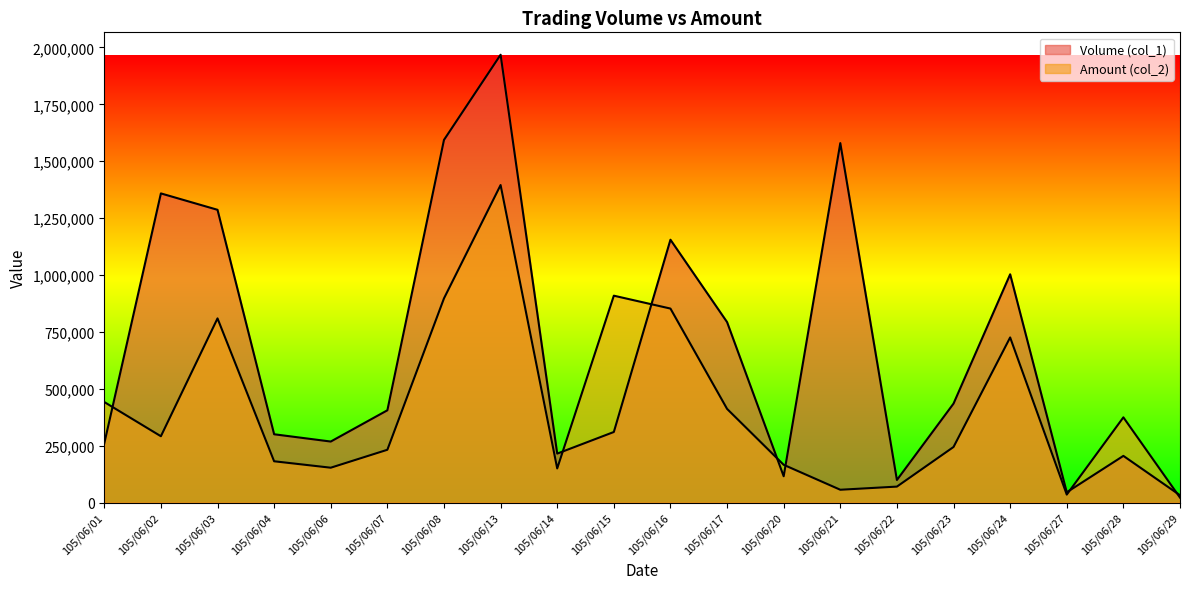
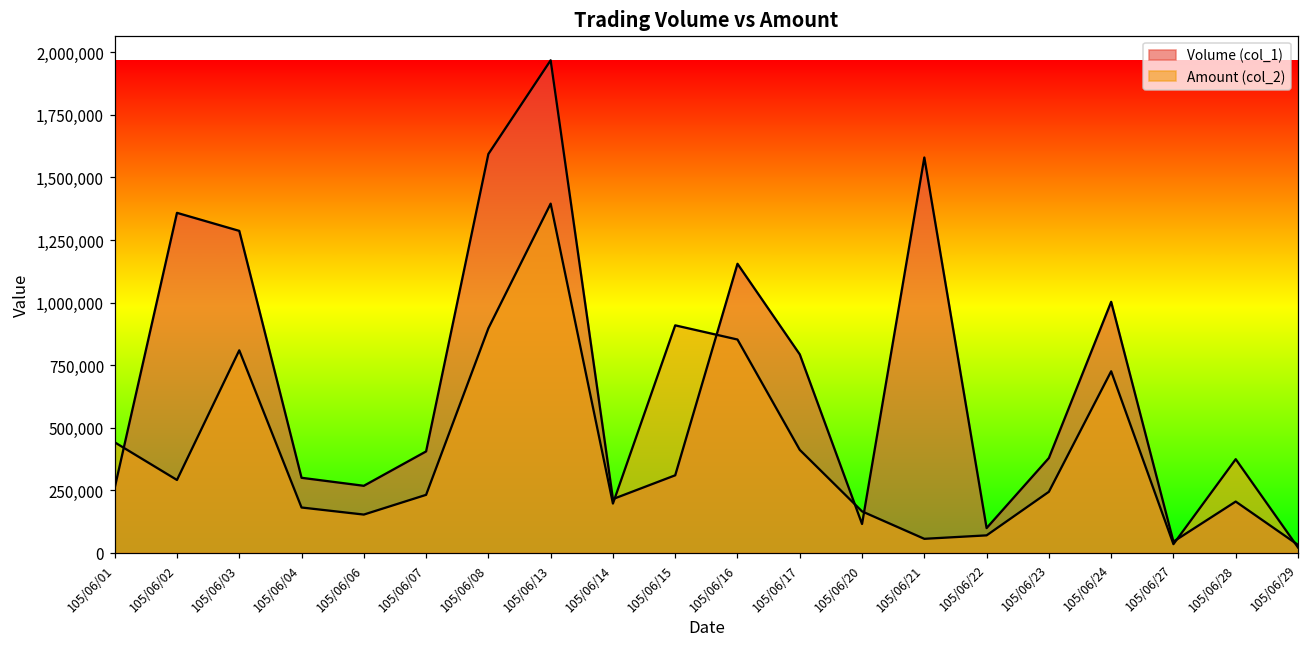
Amount (col_2), 105/06/14: 150,000 -> 200,000
Volume (col_1), 105/06/23: 430,000 -> 380,000
